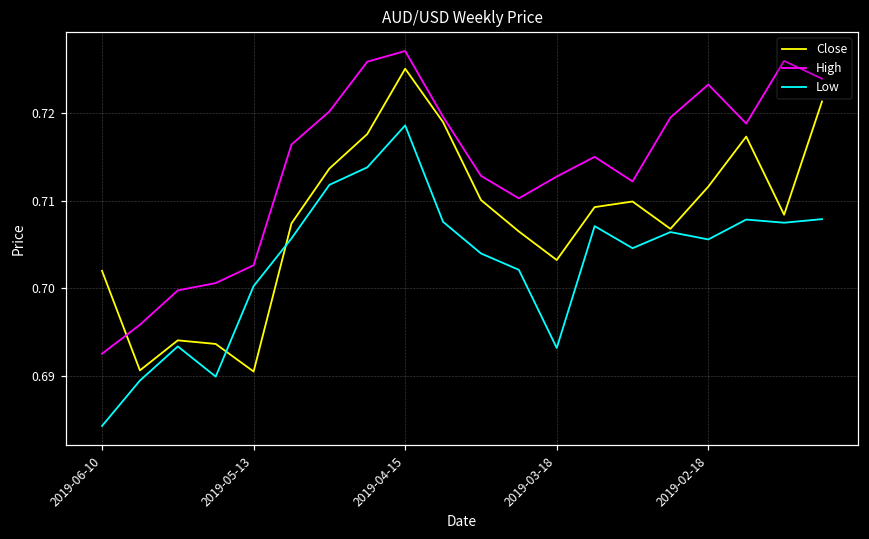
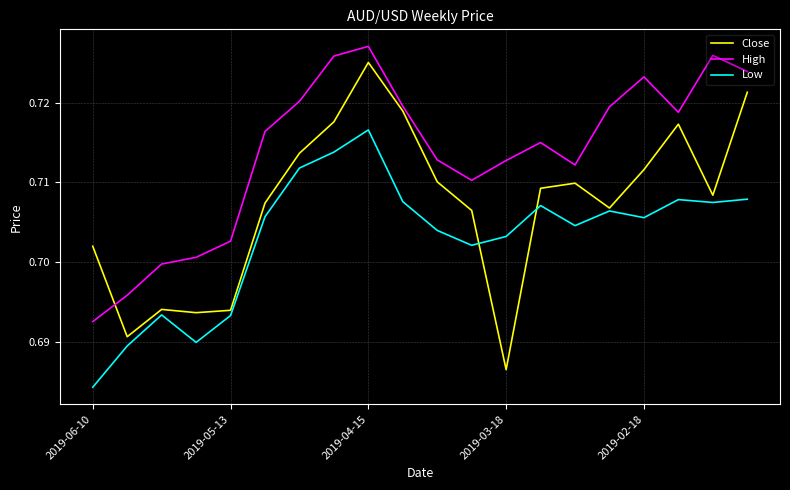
Close, 2019-05-13: 0.691 -> 0.694
Low, 2019-05-13: 0.700 -> 0.693
Low, 2019-04-15: 0.719 -> 0.717
Close, 2019-03-18: 0.703 -> 0.687
Low, 2019-03-18: 0.693 -> 0.703
